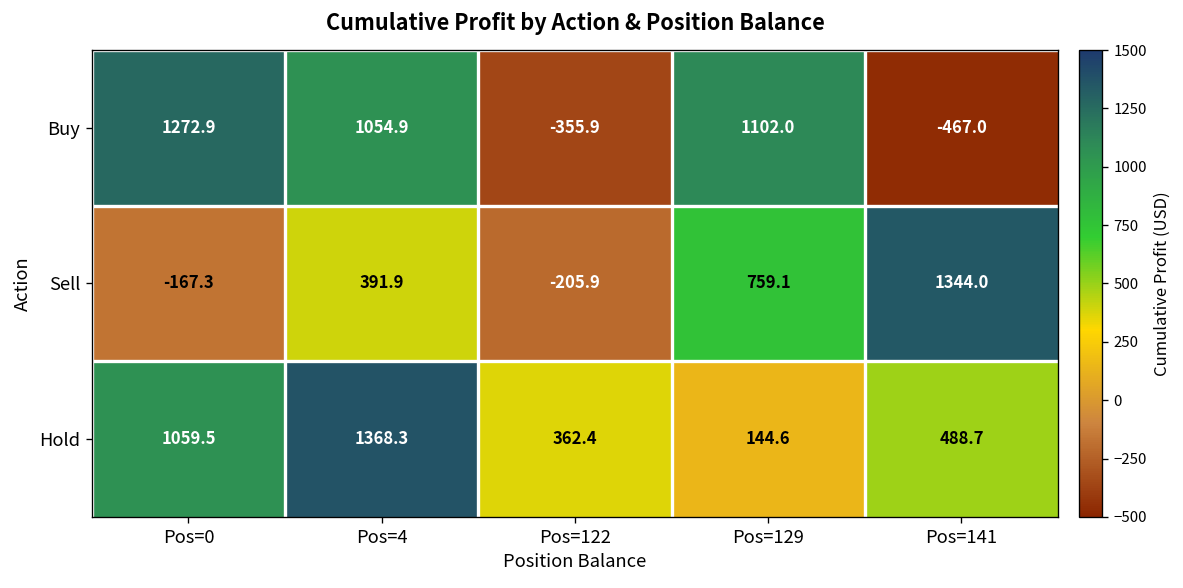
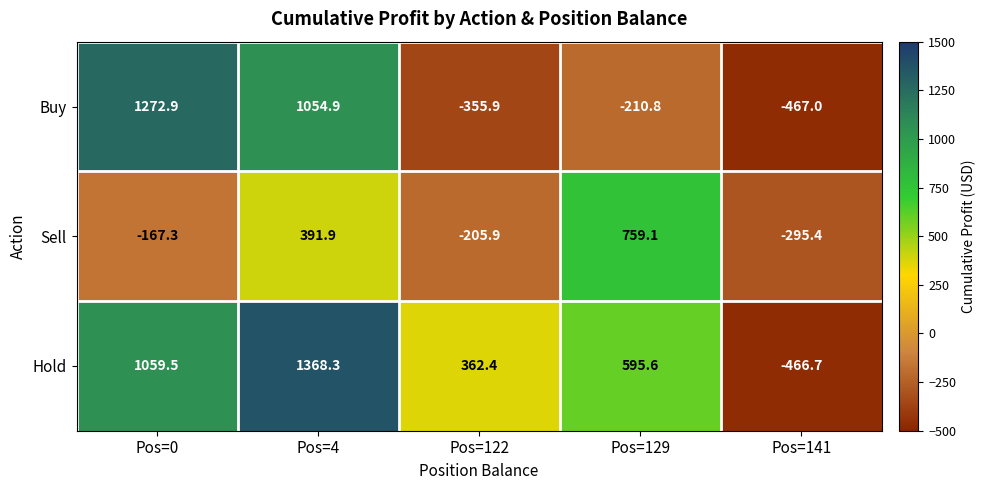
Buy, Pos=129: 1102.0 -> -210.8
Sell, Pos=141: 1344.0 -> -295.4
Hold, Pos=129: 144.6 -> 595.6
Hold, Pos=141: 488.7 -> -466.7
